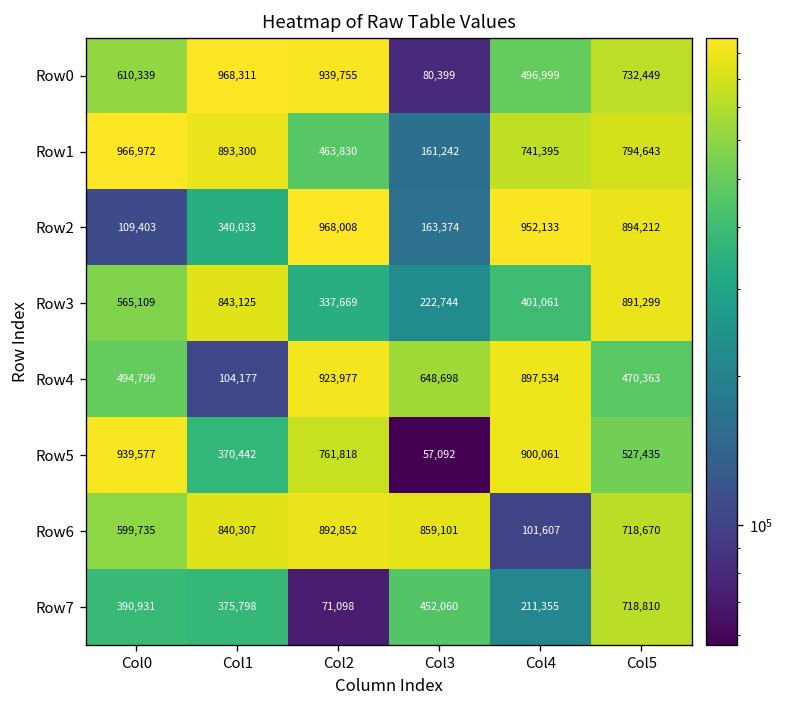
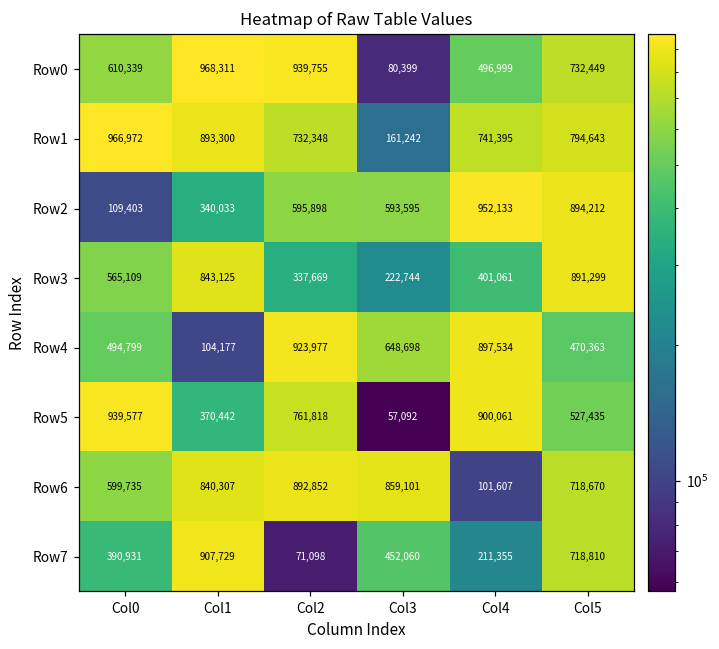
Row1, Col2: 463,830 -> 732,348
Row2, Col2: 968,008 -> 595,898
Row2, Col3: 163,374 -> 593,595
Row7, Col1: 375,798 -> 907,729
